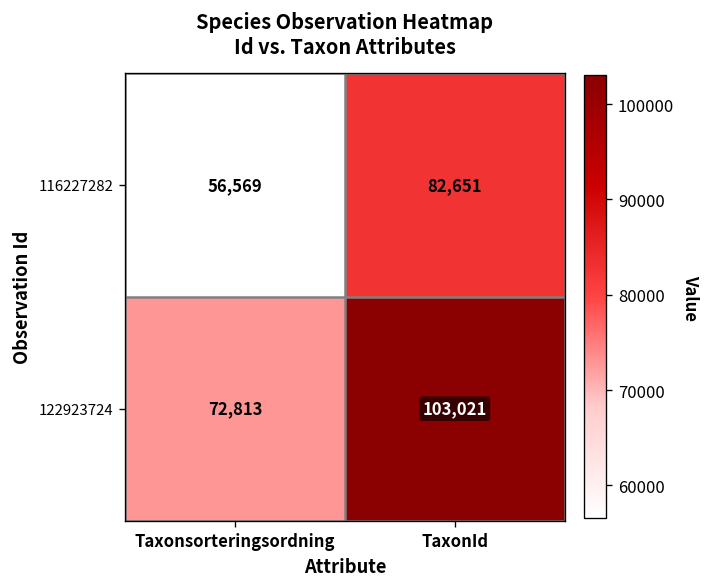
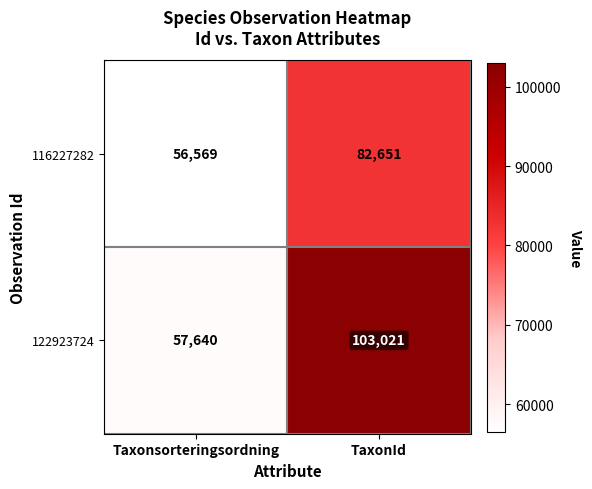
122923724, Taxonsorteringsordning: 72,813 -> 57,640
